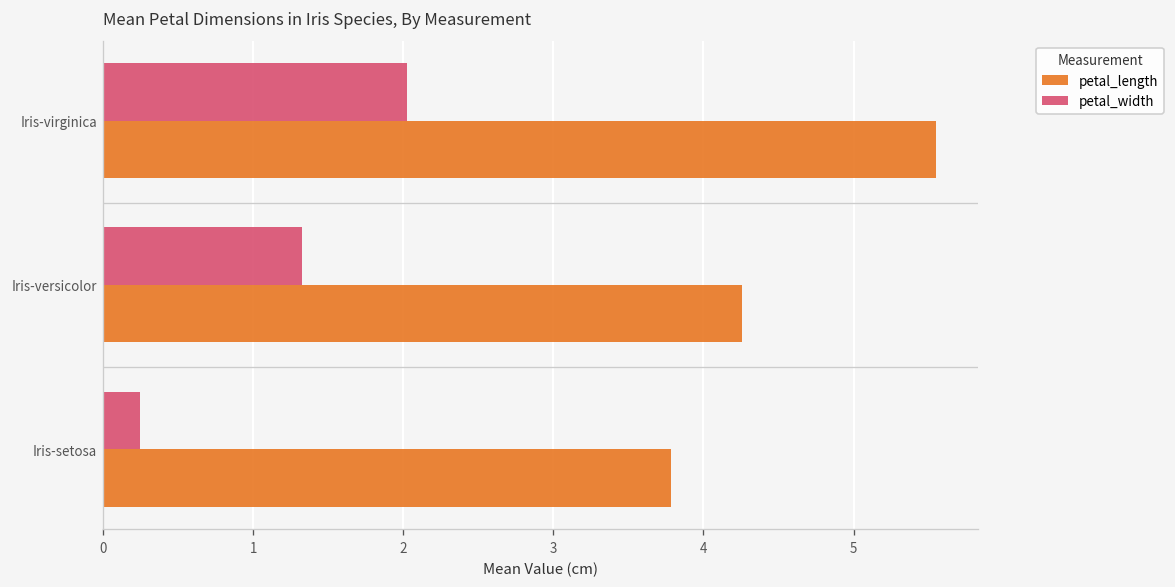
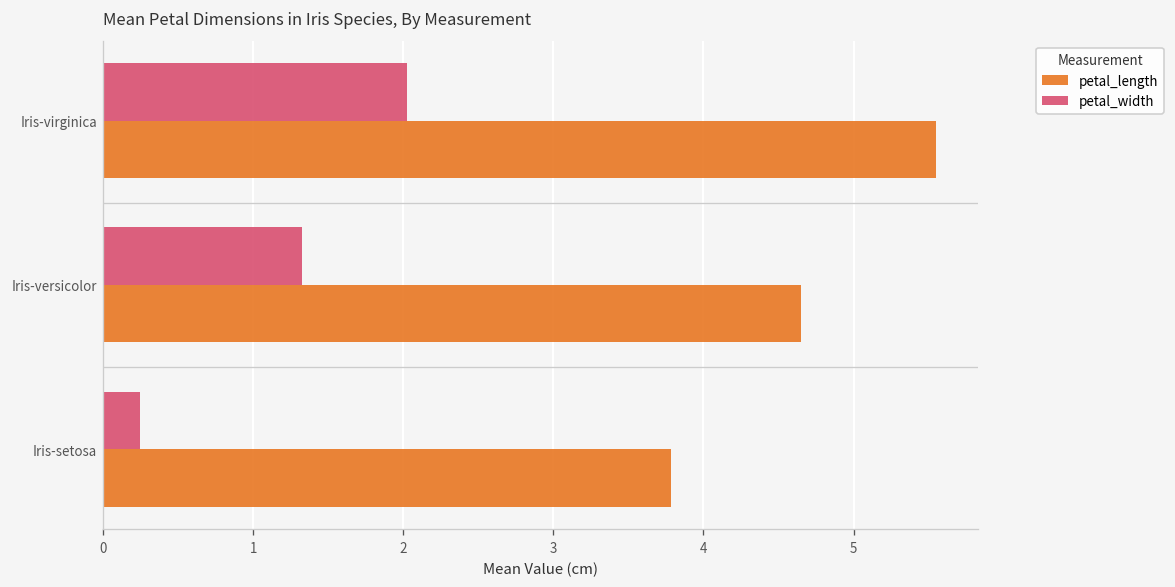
petal_length, Iris-versicolor: 4.26 -> 4.65
